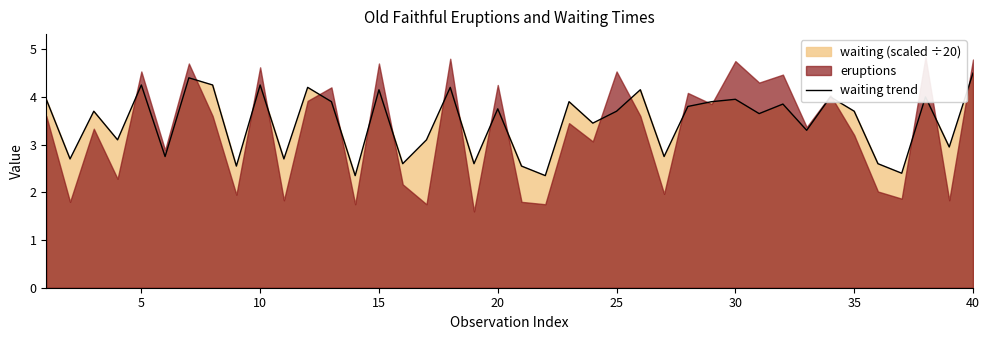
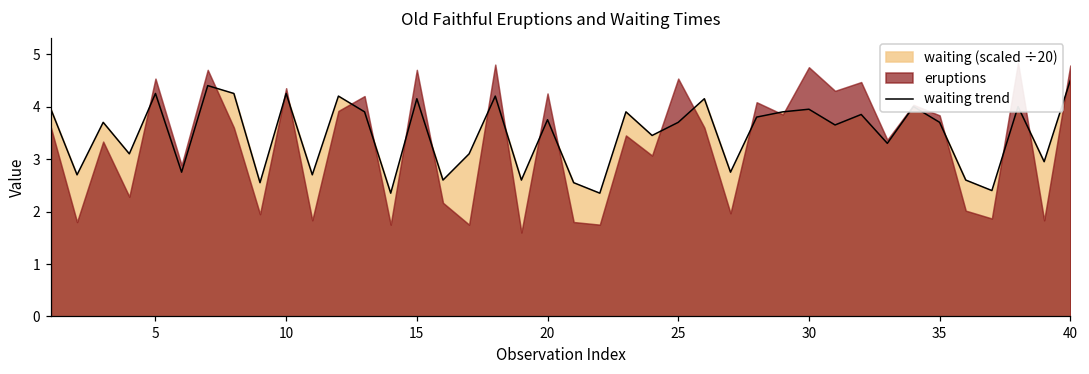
eruptions, 10: 4.6 -> 4.4
eruptions, 35: 3.2 -> 3.8
